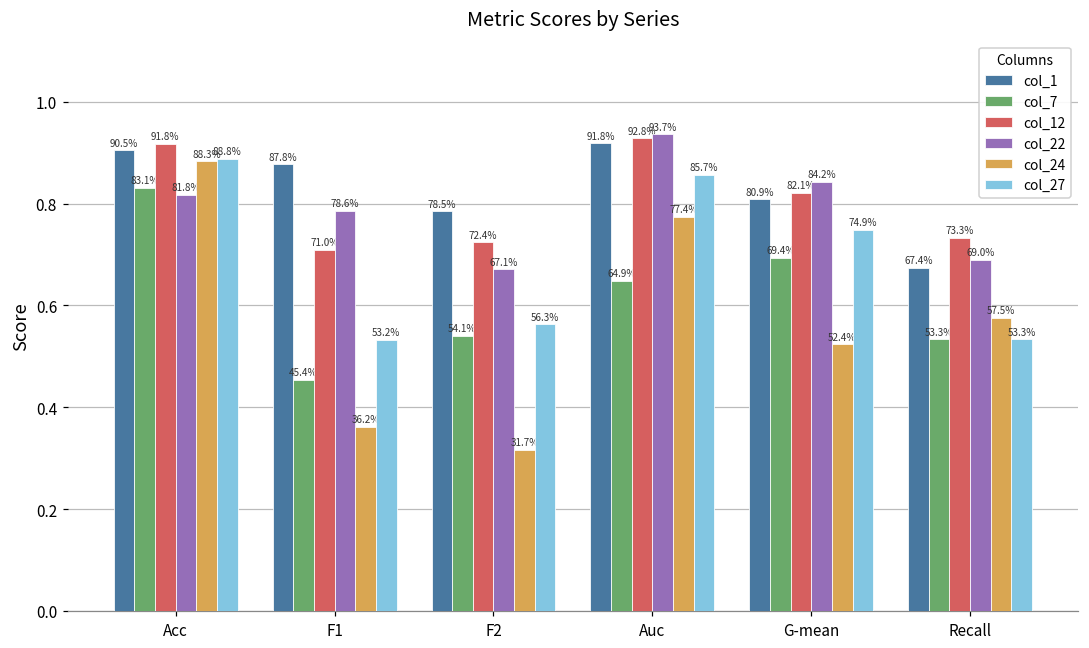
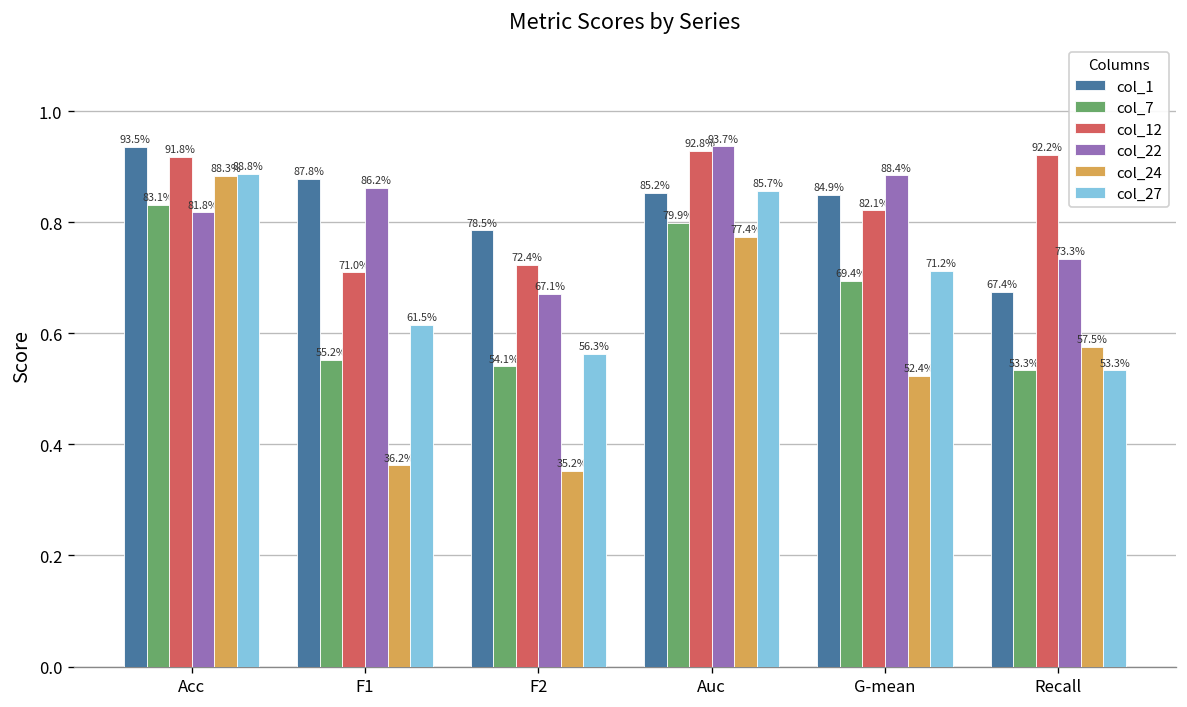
col_1, Acc: 90.5% -> 93.5%
col_7, F1: 45.4% -> 55.2%
col_22, F1: 78.6% -> 86.2%
col_27, F1: 53.2% -> 61.5%
col_24, F2: 31.7% -> 35.2%
col_1, Auc: 91.8% -> 85.2%
col_7, Auc: 64.9% -> 79.9%
col_1, G-mean: 80.9% -> 84.9%
col_22, G-mean: 84.2% -> 88.4%
col_27, G-mean: 74.9% -> 71.2%
col_12, Recall: 73.3% -> 92.2%
col_22, Recall: 69.0% -> 73.3%
